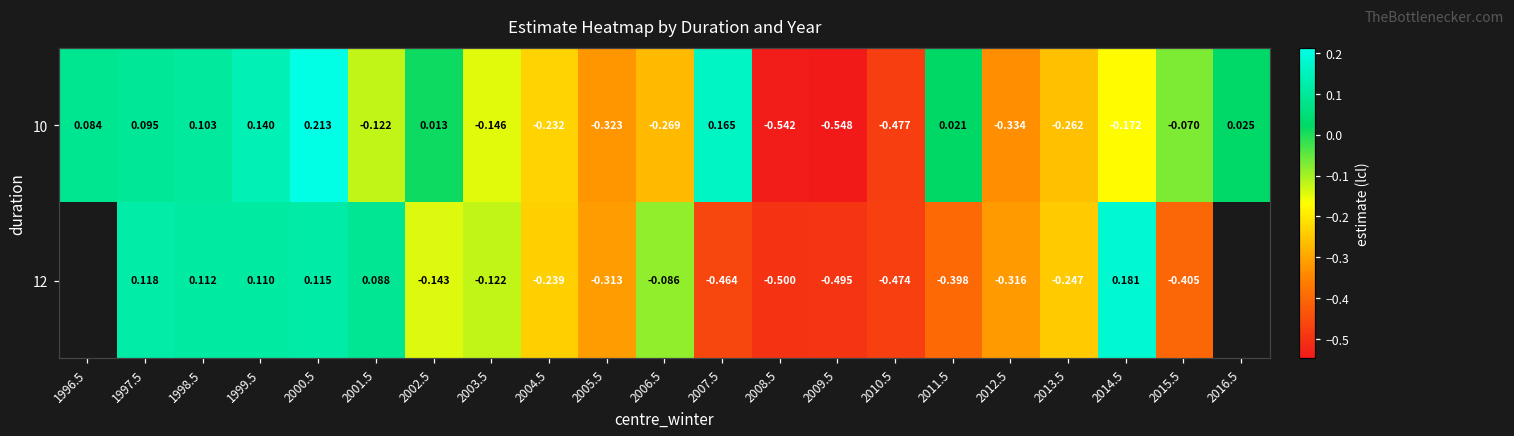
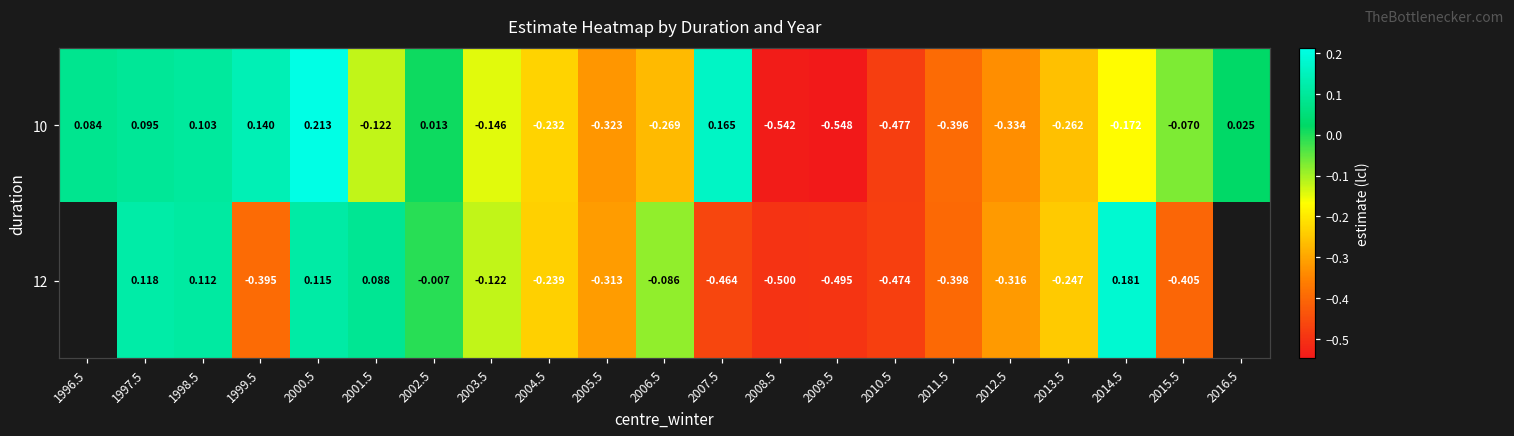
10, 2011.5: 0.021 -> -0.396
12, 1999.5: 0.110 -> -0.395
12, 2002.5: -0.143 -> -0.007
